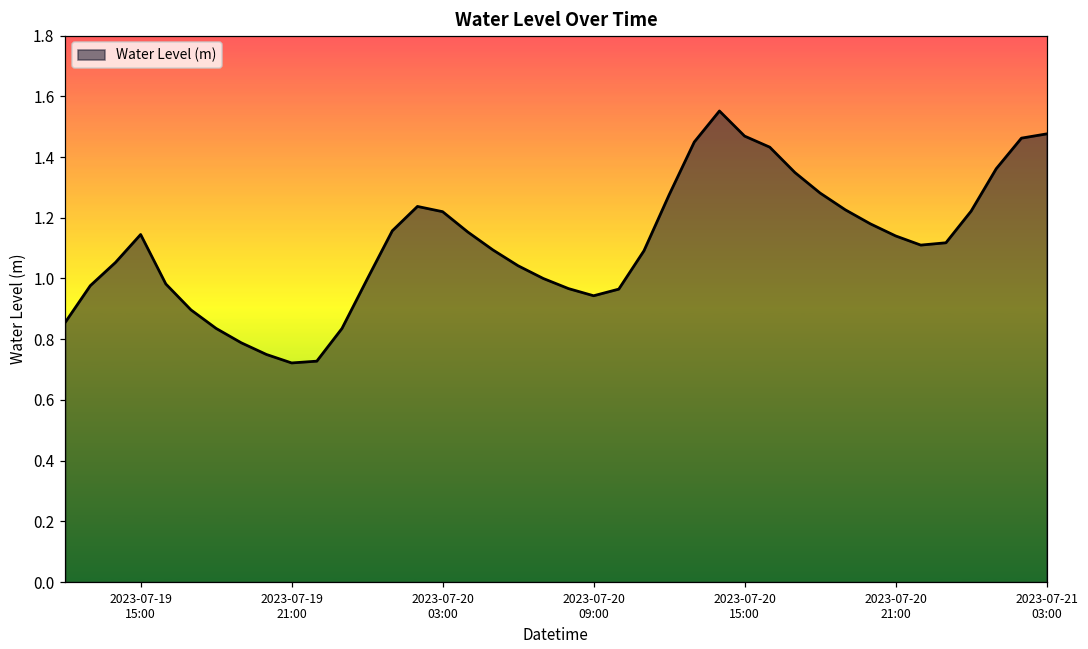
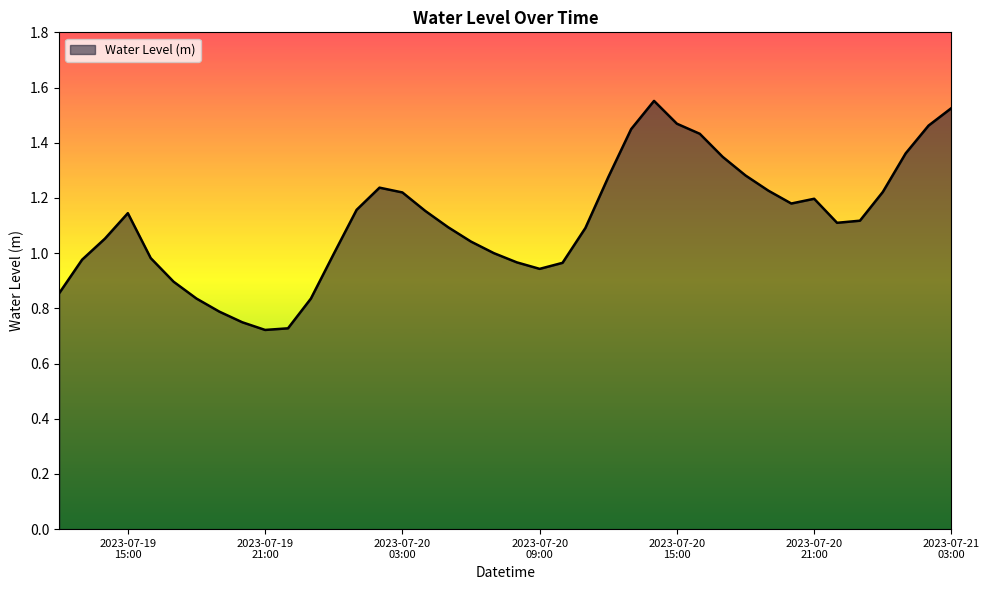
2023-07-20 21:00: 1.14 -> 1.20
2023-07-21 03:00: 1.48 -> 1.53
